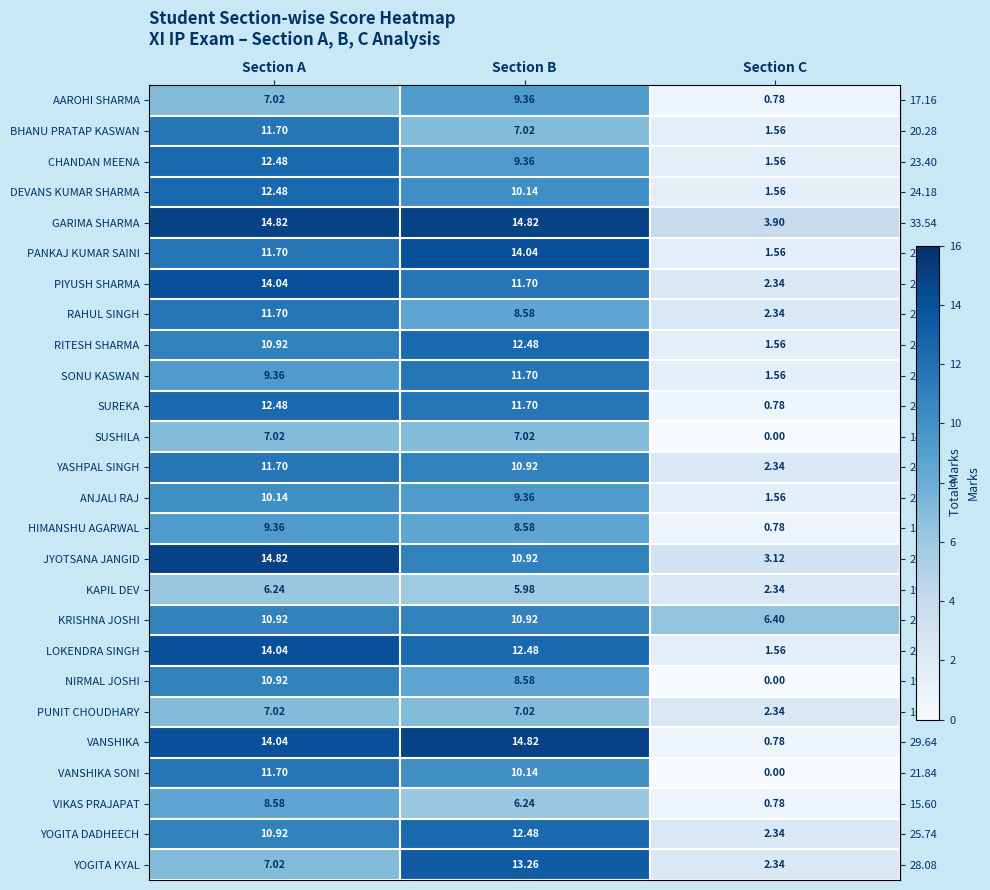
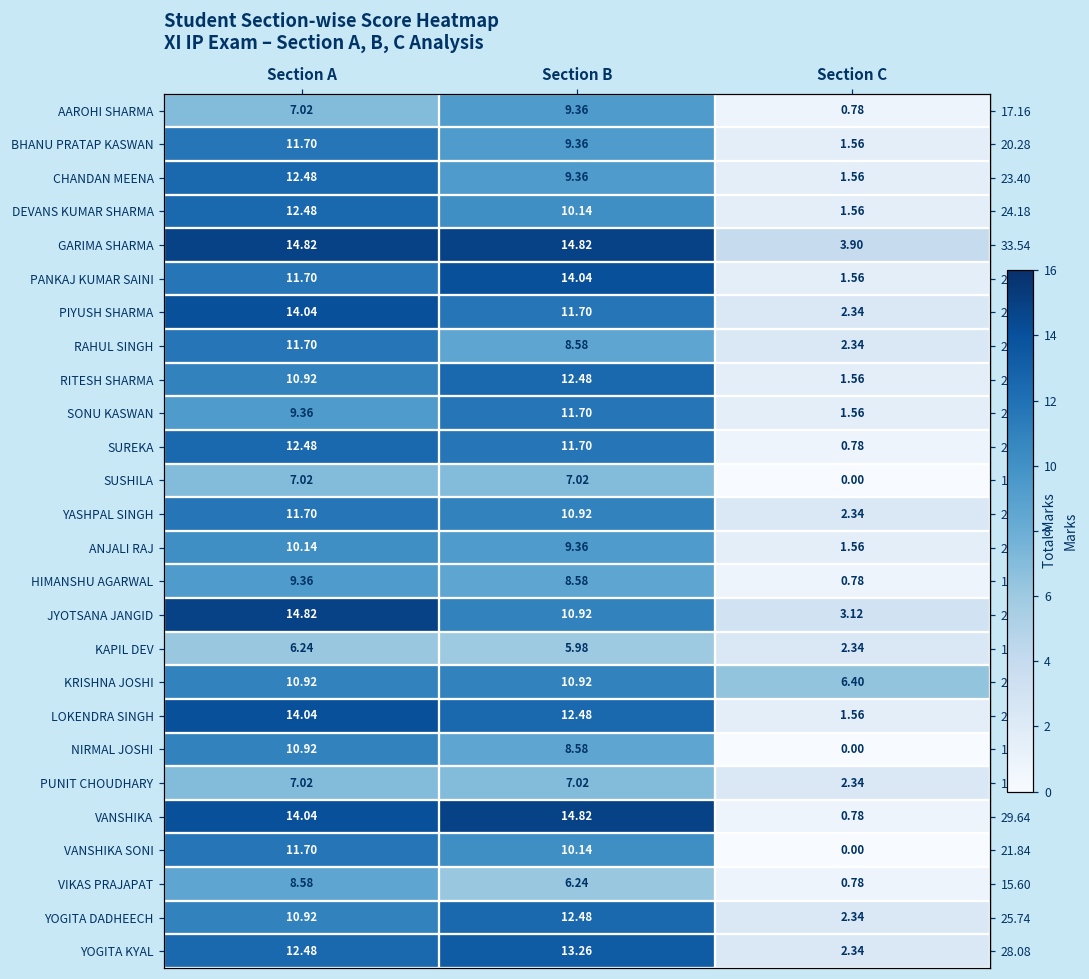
BHANU PRATAP KASWAN, Section B: 7.02 -> 9.36
YOGITA KYAL, Section A: 7.02 -> 12.48
